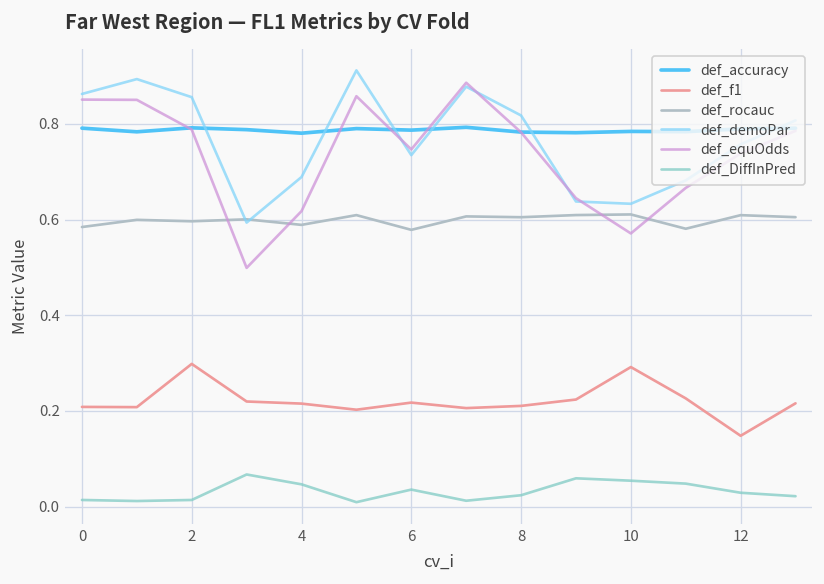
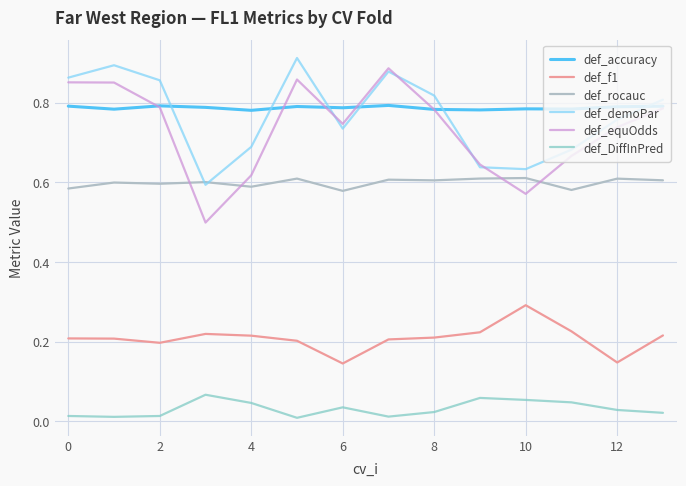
def_f1, 2: 0.30 -> 0.20
def_f1, 6: 0.22 -> 0.15
